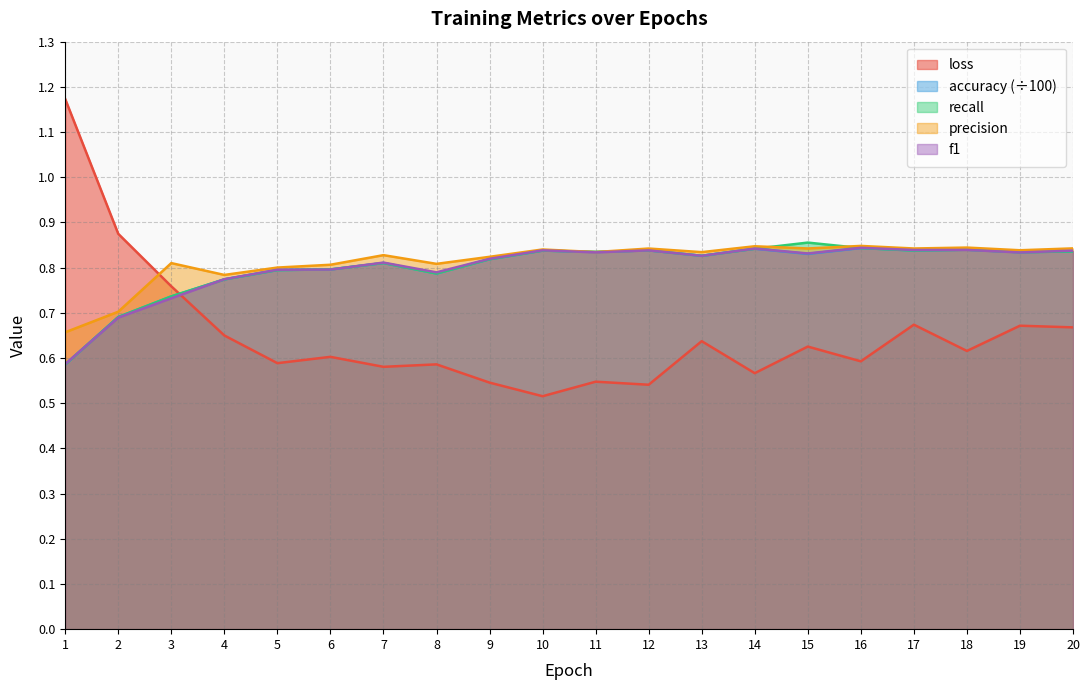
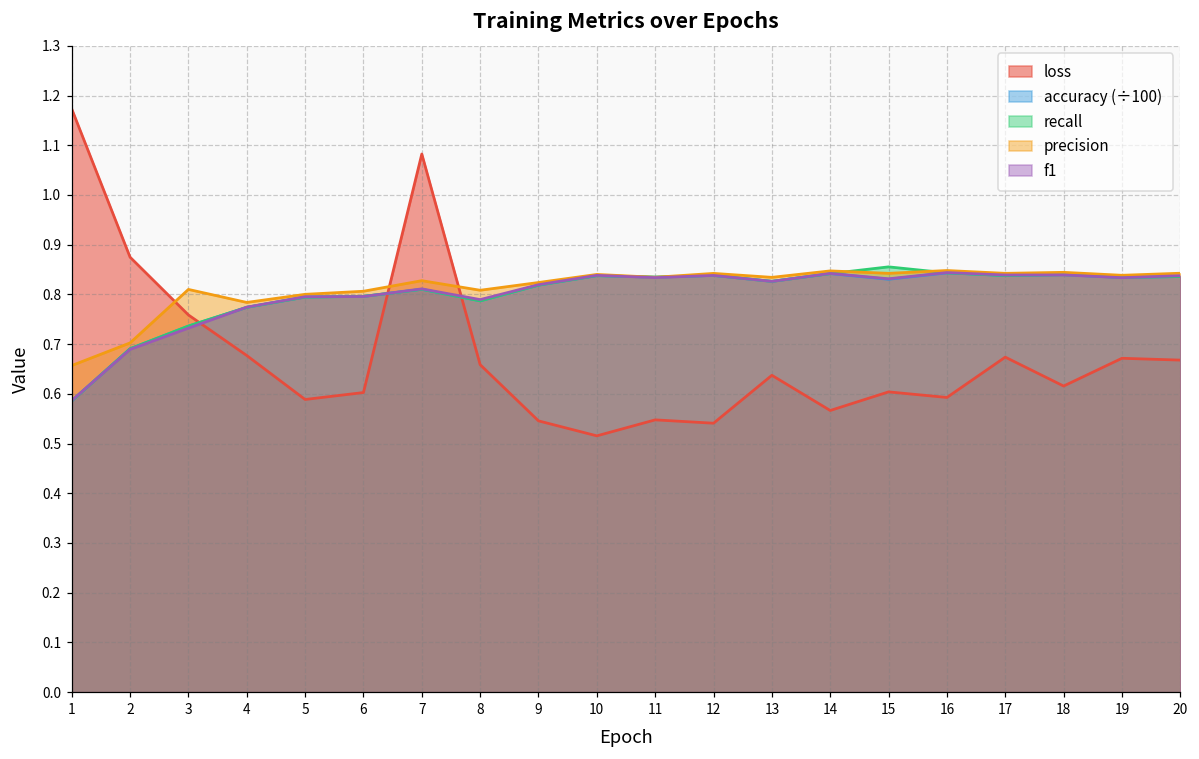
loss, 4: 0.65 -> 0.68
loss, 7: 0.58 -> 1.08
loss, 8: 0.59 -> 0.66
loss, 15: 0.63 -> 0.60
